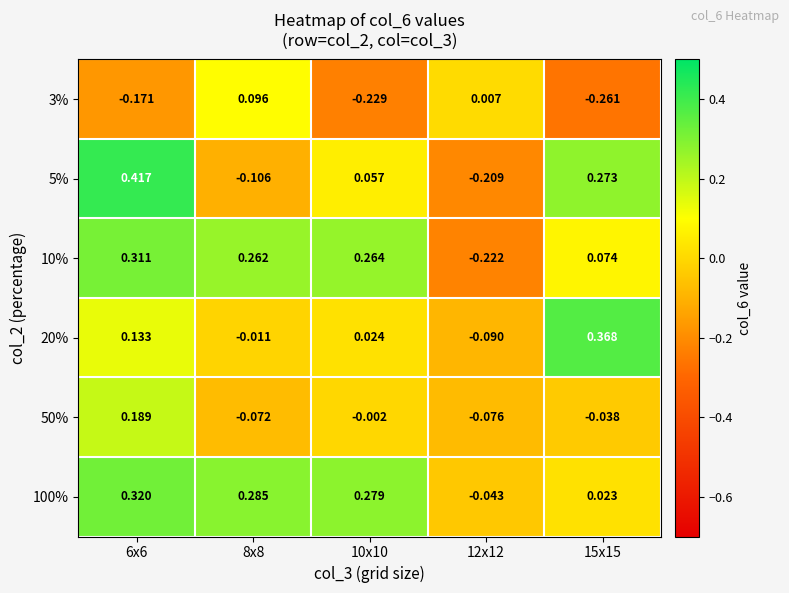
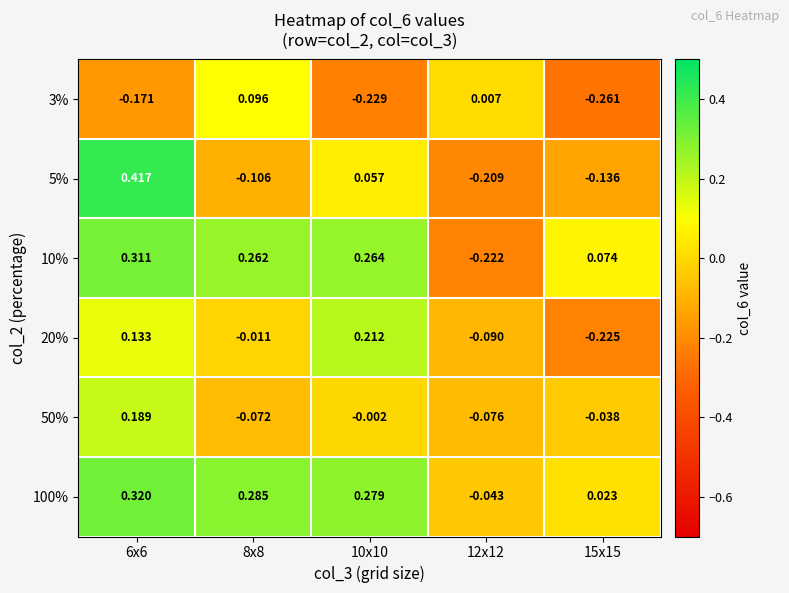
5%, 15x15: 0.273 -> -0.136
20%, 10x10: 0.024 -> 0.212
20%, 15x15: 0.368 -> -0.225
